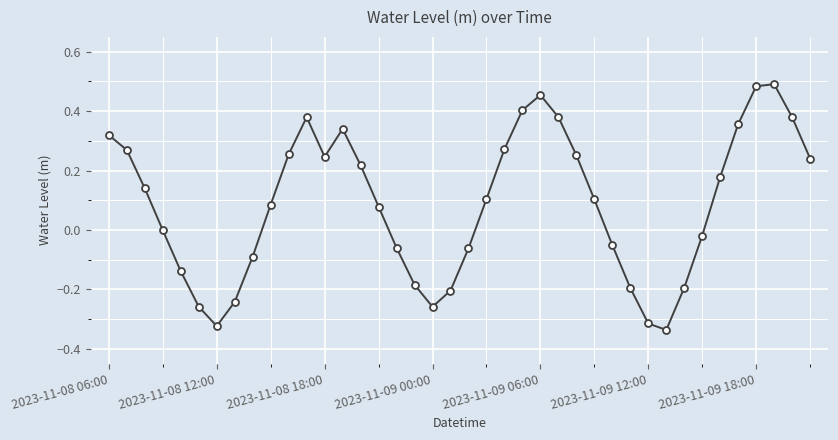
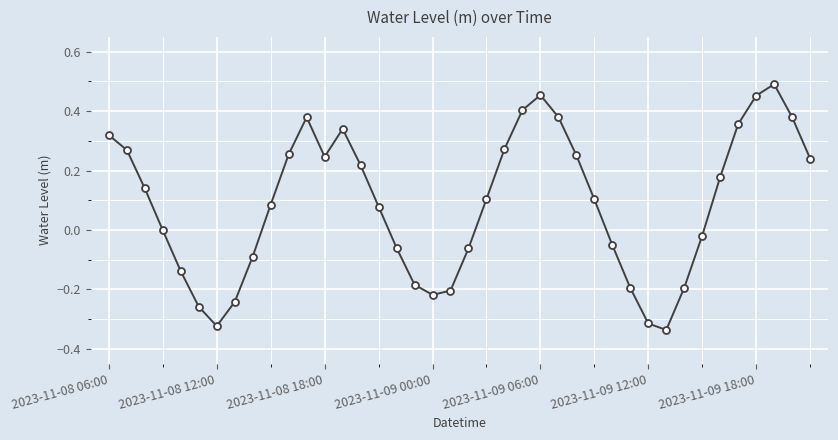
2023-11-09 00:00: -0.26 -> -0.22
2023-11-09 18:00: 0.48 -> 0.45
